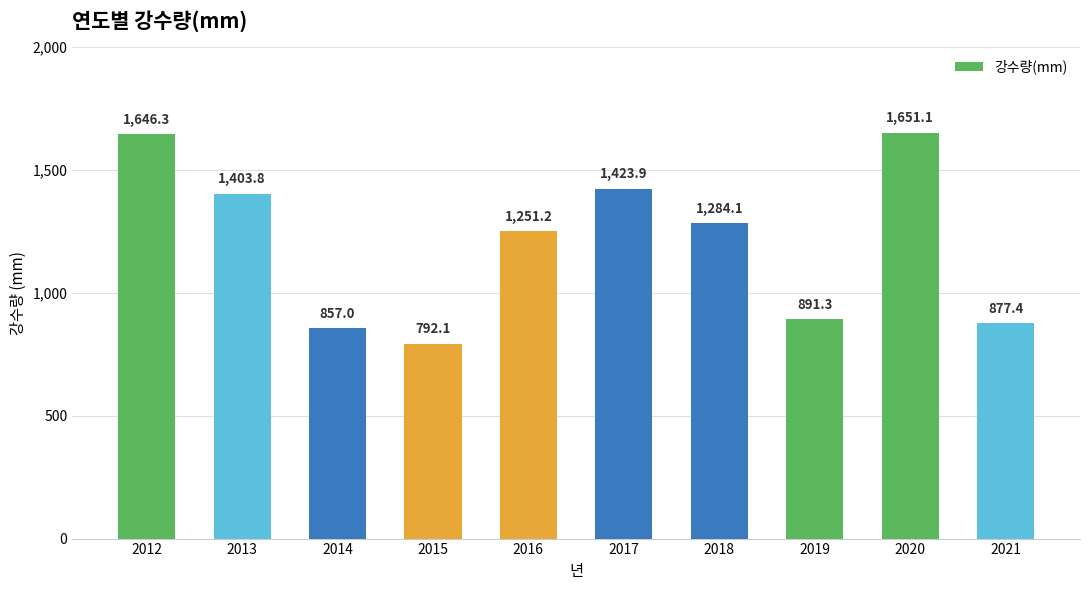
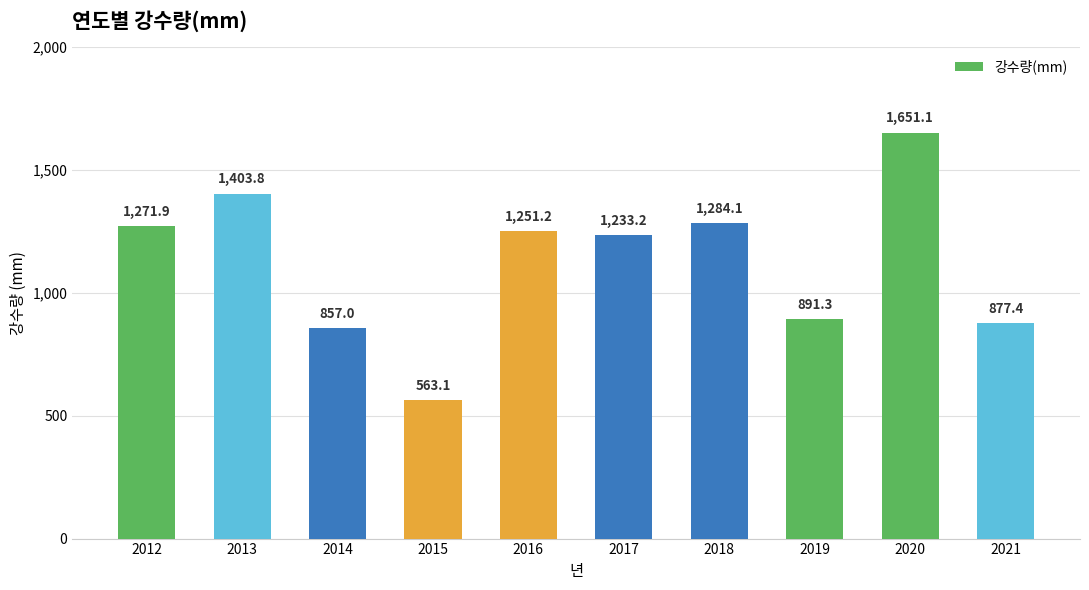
2012: 1,646.3 -> 1,271.9
2015: 792.1 -> 563.1
2017: 1,423.9 -> 1,233.2
